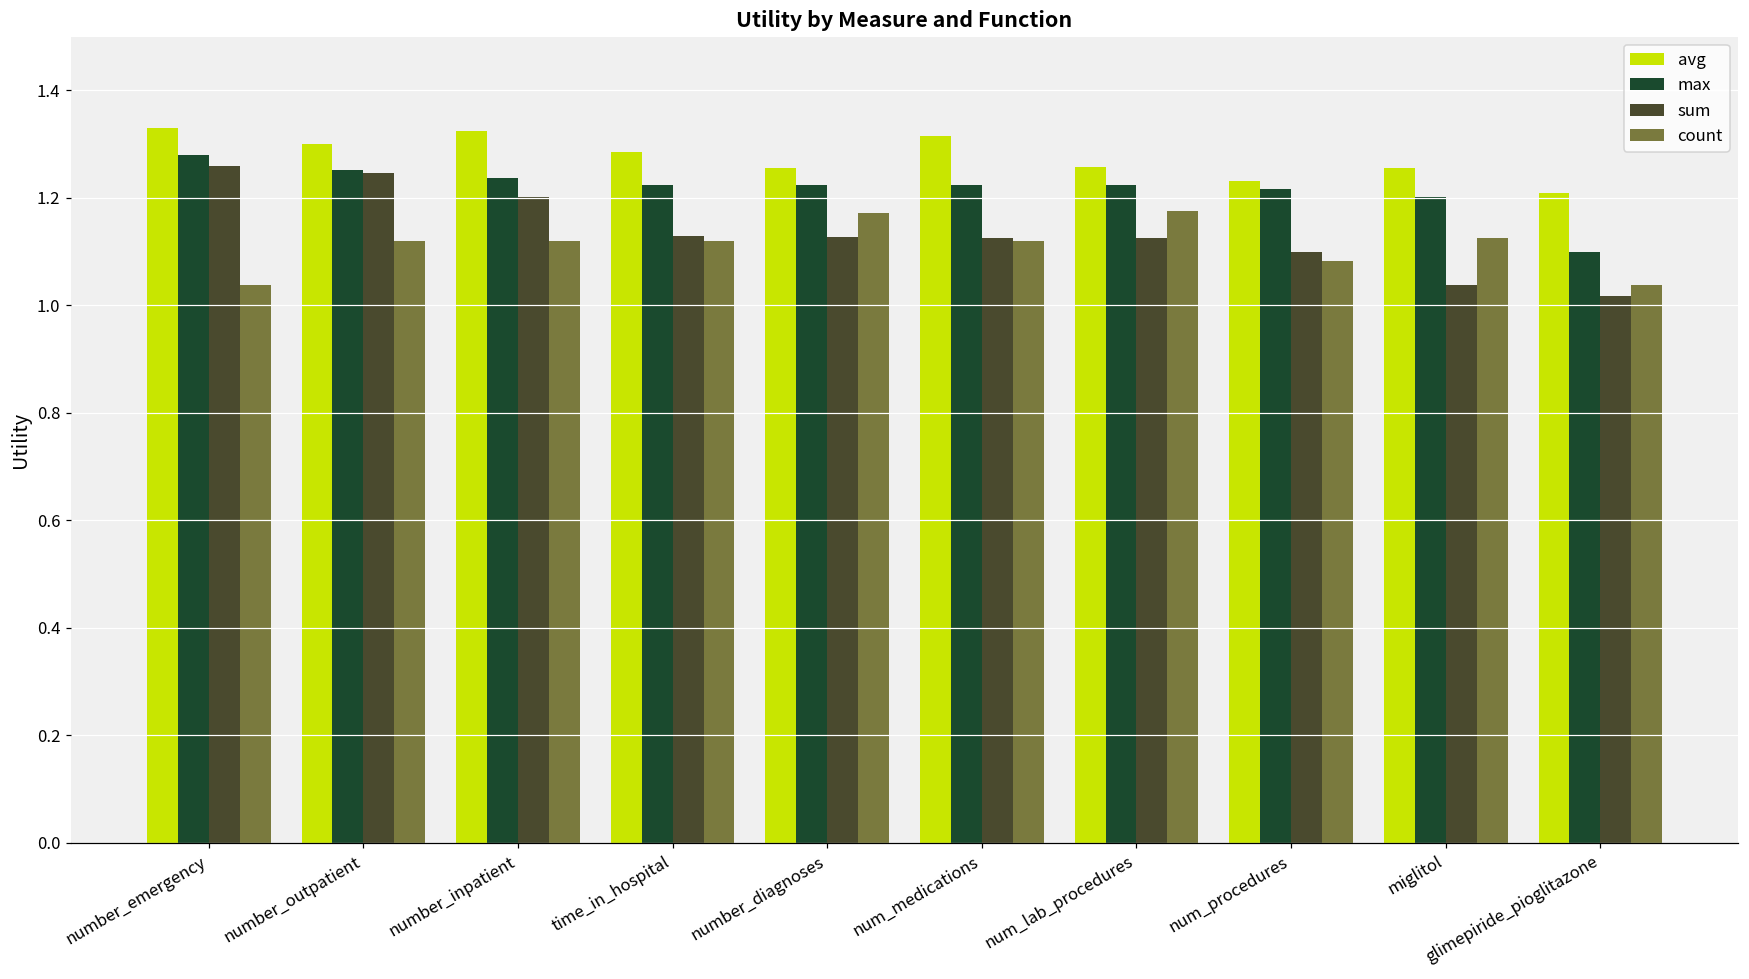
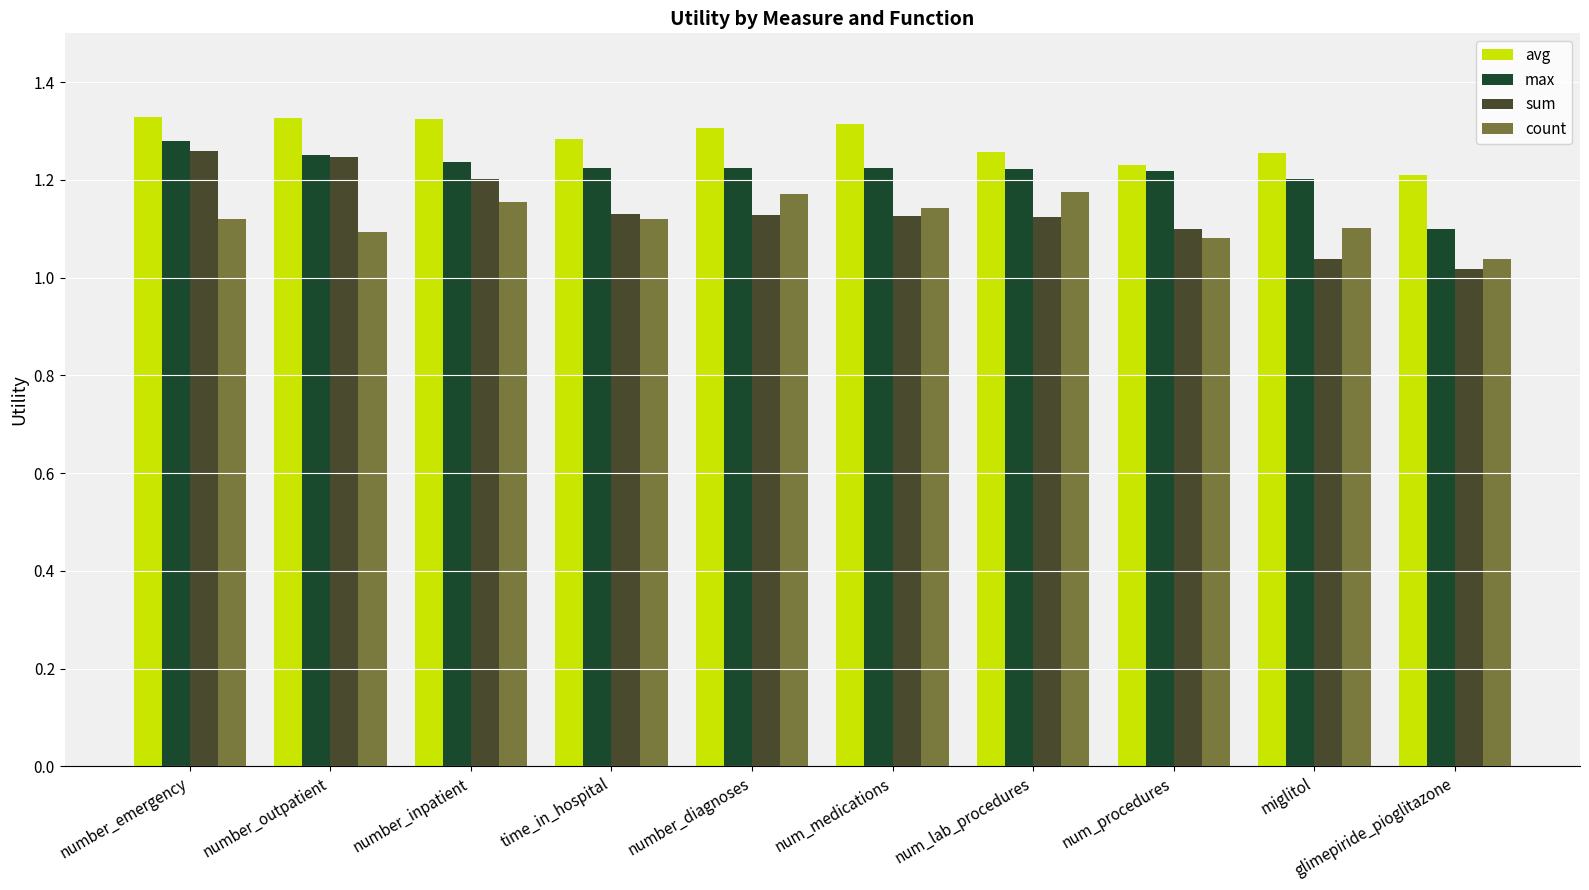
count, number_emergency: 1.04 -> 1.12
avg, number_outpatient: 1.30 -> 1.33
count, number_outpatient: 1.12 -> 1.09
count, number_inpatient: 1.12 -> 1.15
avg, number_diagnoses: 1.26 -> 1.31
count, num_medications: 1.12 -> 1.14
count, miglitol: 1.13 -> 1.10
